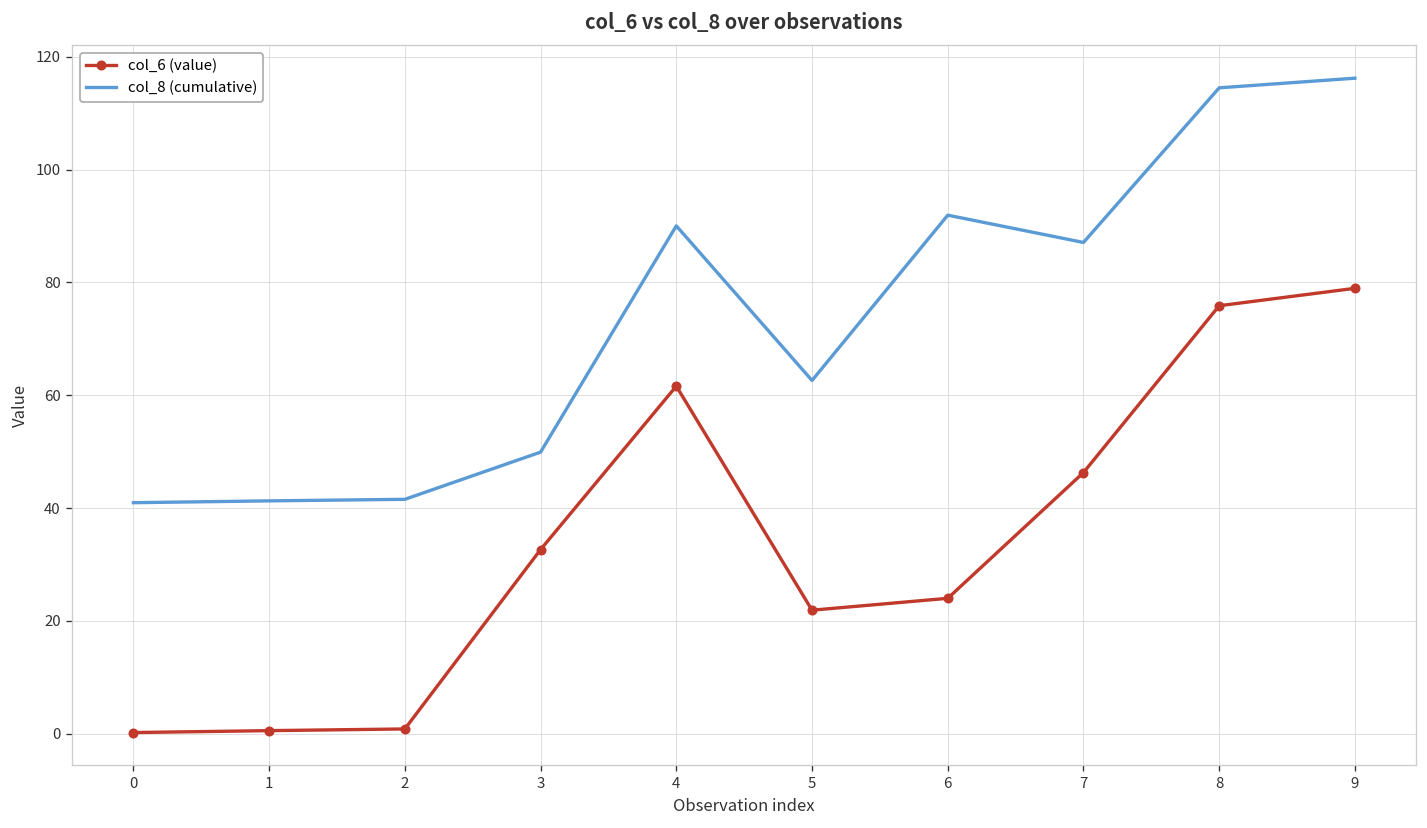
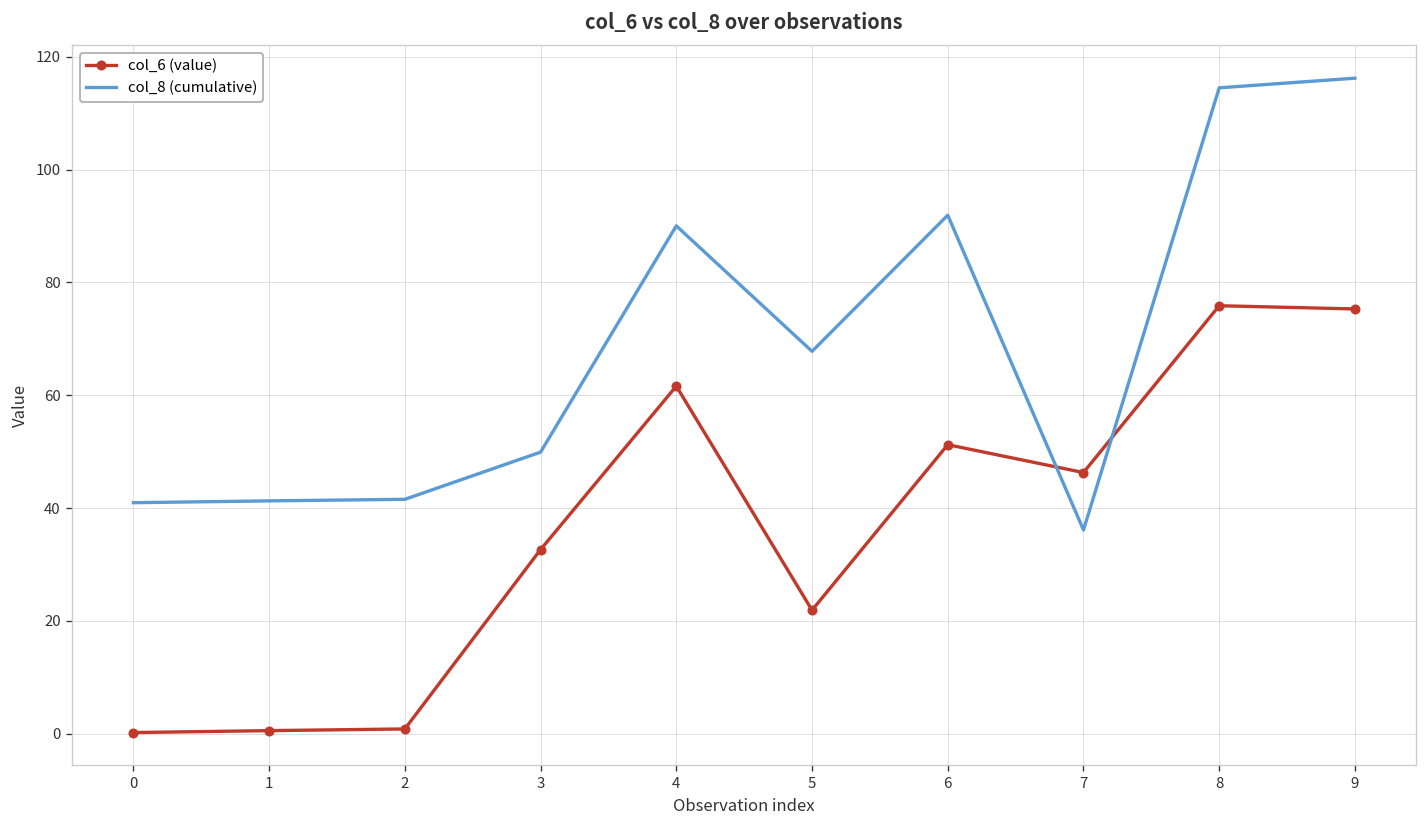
col_8 (cumulative), 5: 63 -> 68
col_6 (value), 6: 24 -> 51
col_8 (cumulative), 7: 87 -> 36
col_6 (value), 9: 79 -> 75
